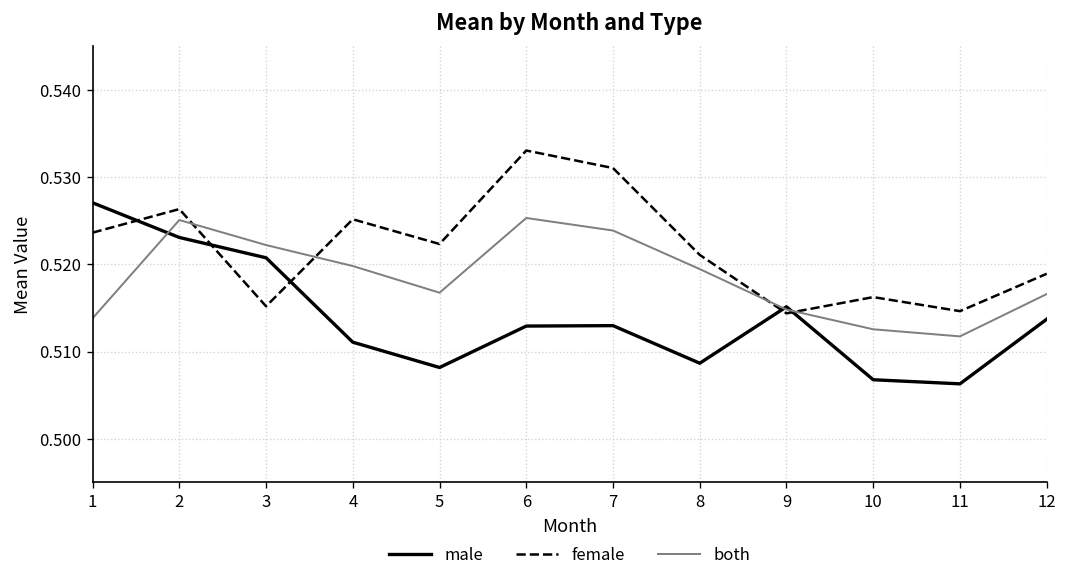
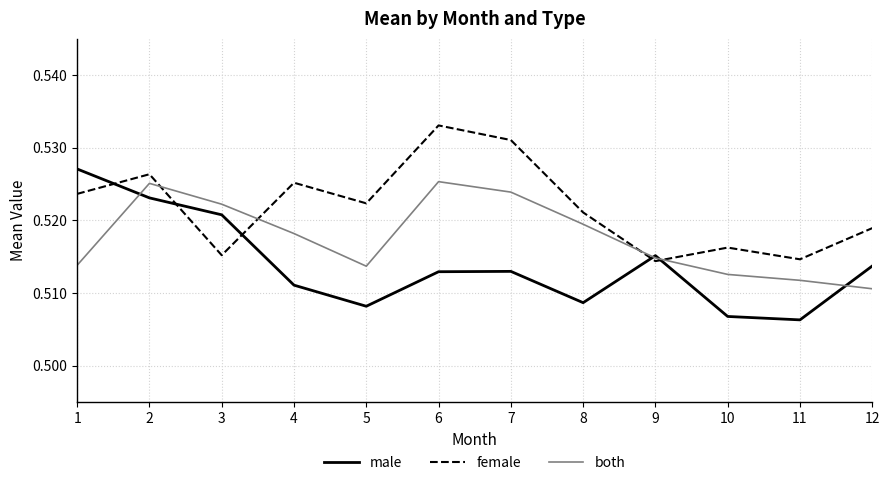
both, 4: 0.520 -> 0.518
both, 5: 0.517 -> 0.514
both, 12: 0.517 -> 0.511
